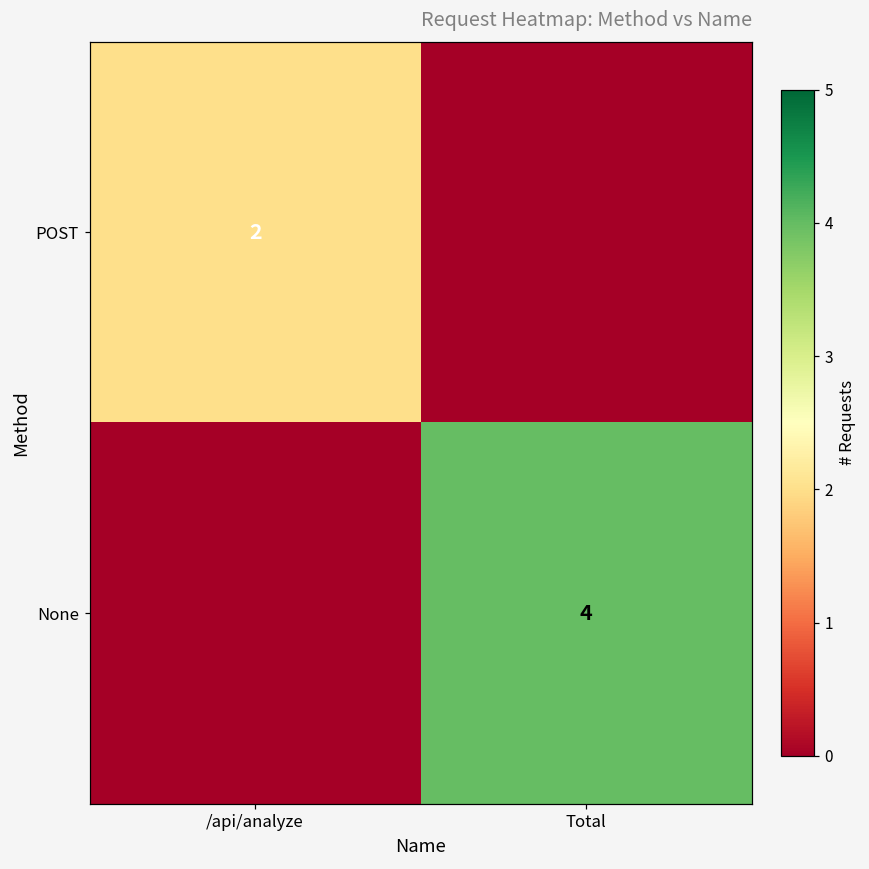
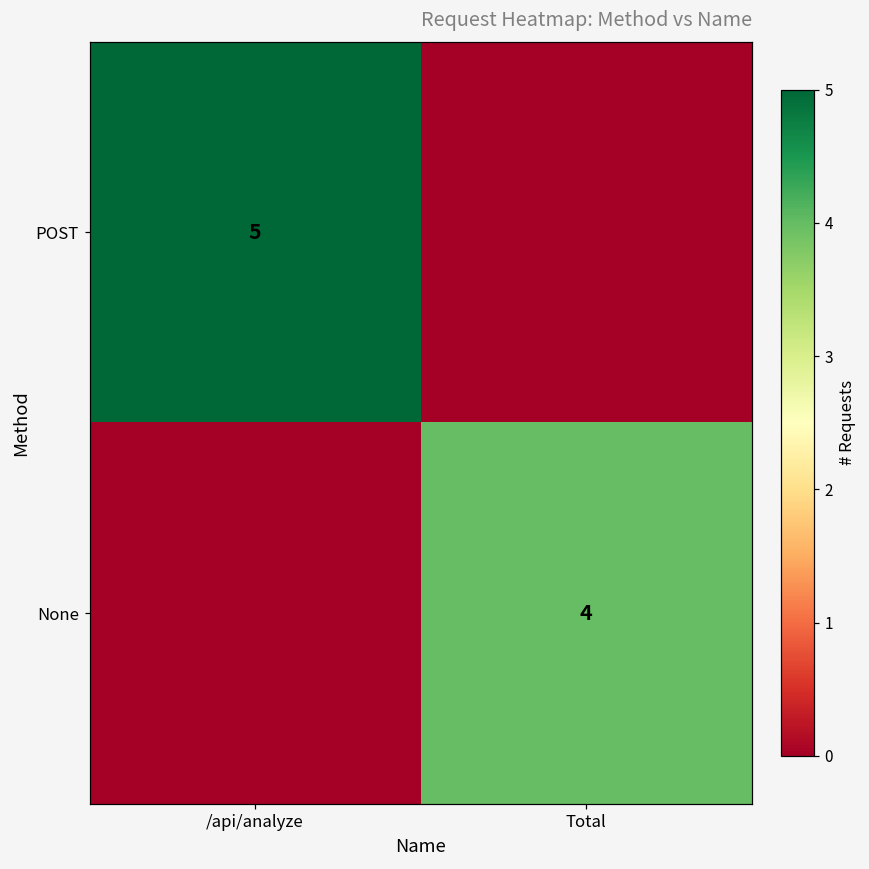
POST, /api/analyze: 2 -> 5
